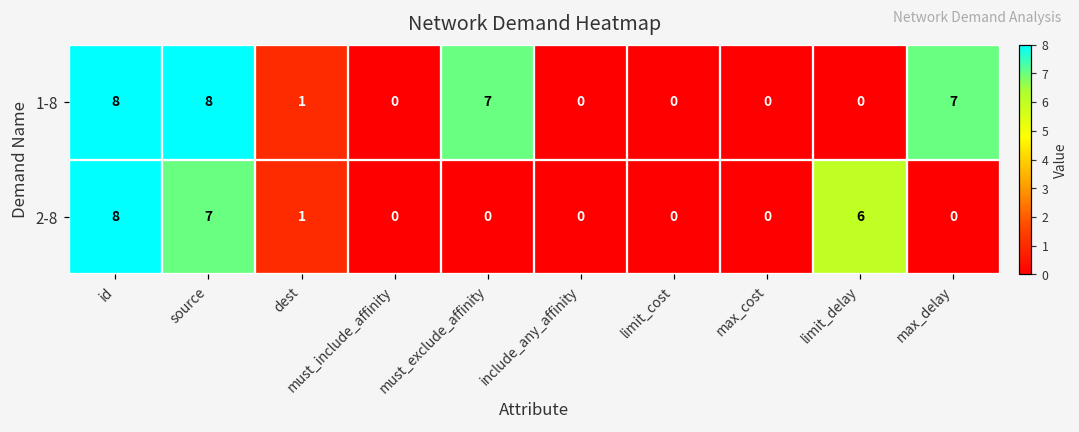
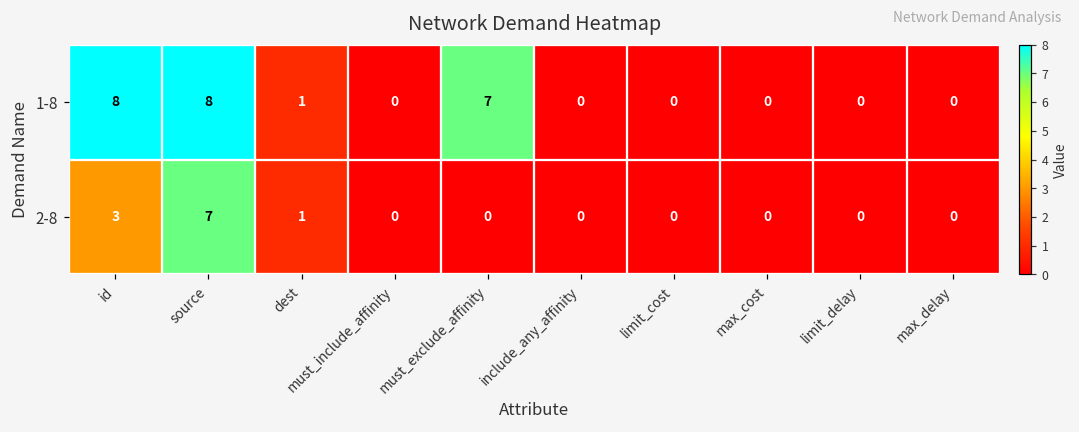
1-8, max_delay: 7 -> 0
2-8, id: 8 -> 3
2-8, limit_delay: 6 -> 0
